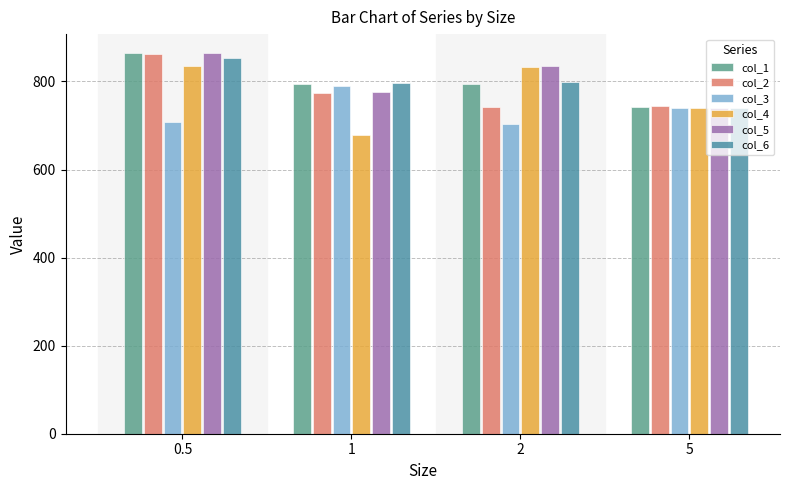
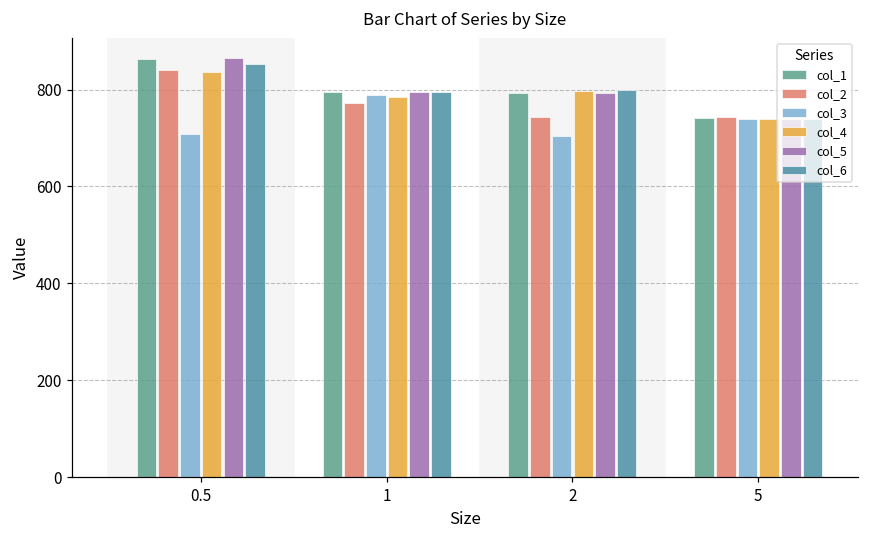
col_2, 0.5: 860 -> 840
col_4, 1: 680 -> 790
col_5, 1: 780 -> 800
col_4, 2: 830 -> 800
col_5, 2: 840 -> 790
